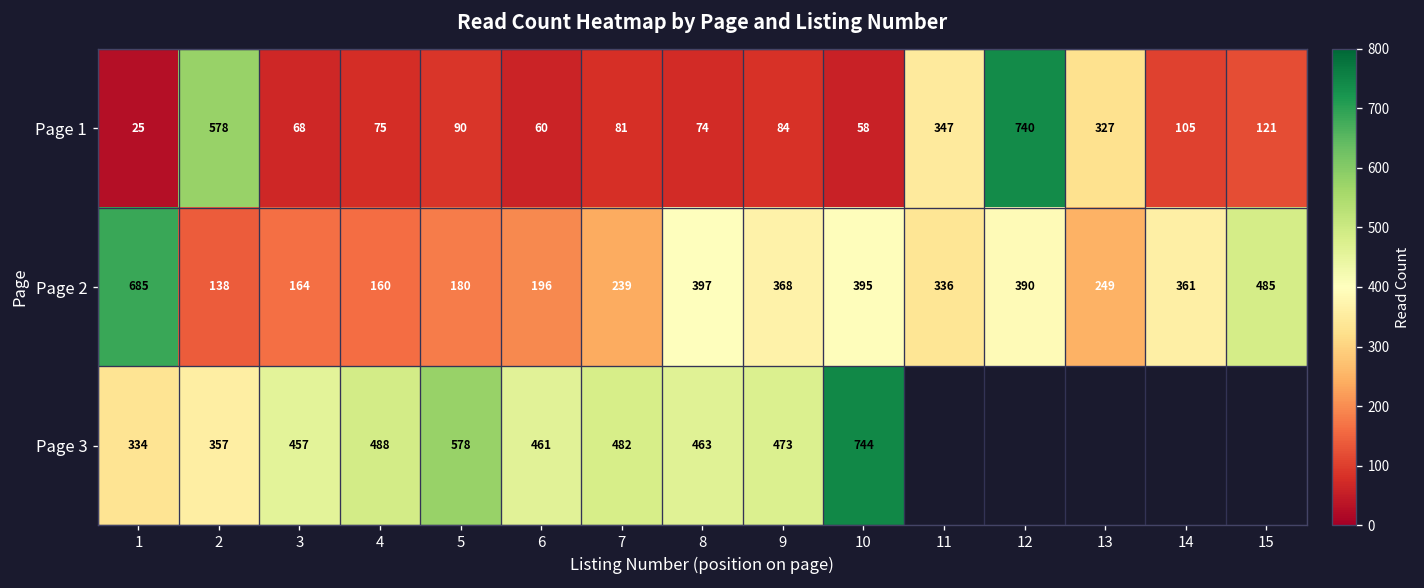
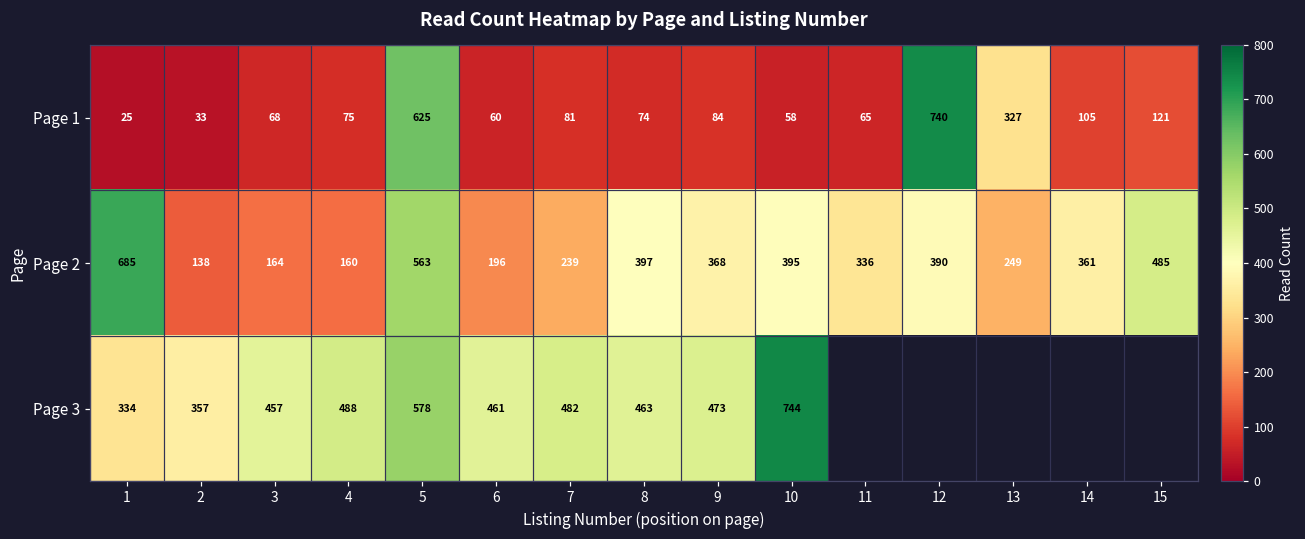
Page 1, 2: 578 -> 33
Page 1, 5: 90 -> 625
Page 1, 11: 347 -> 65
Page 2, 5: 180 -> 563
